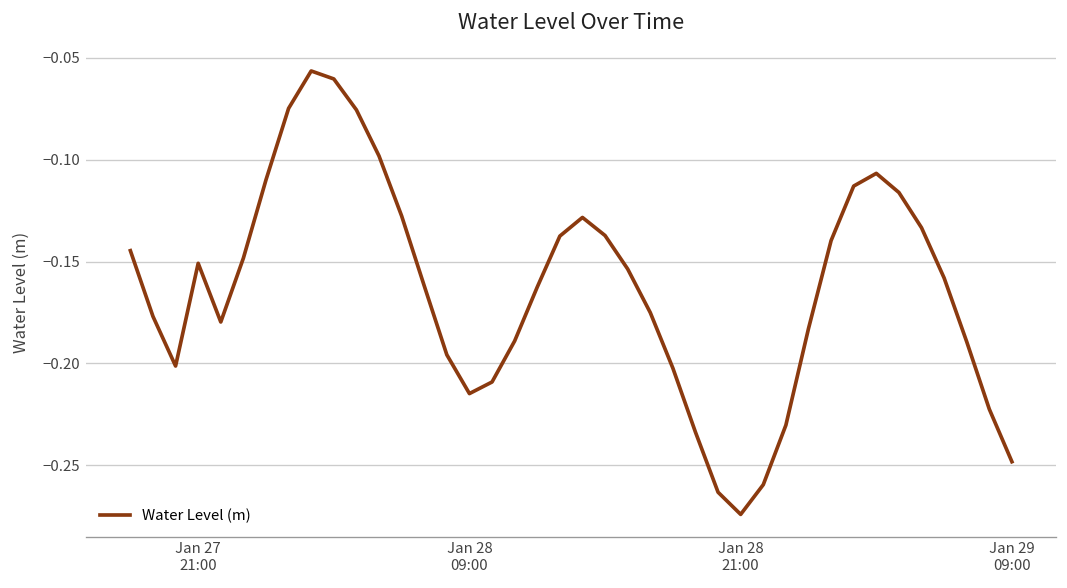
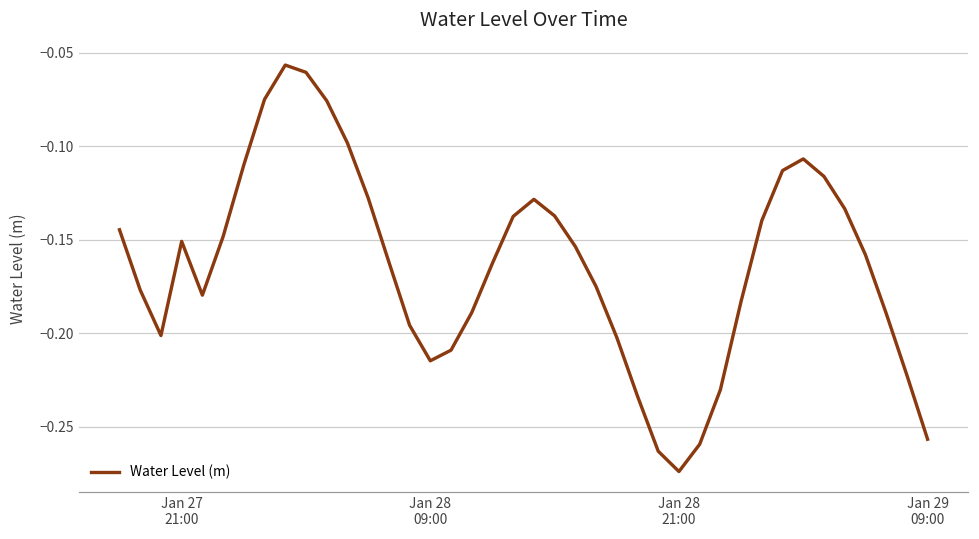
Jan 29 09:00: -0.248 -> -0.257
